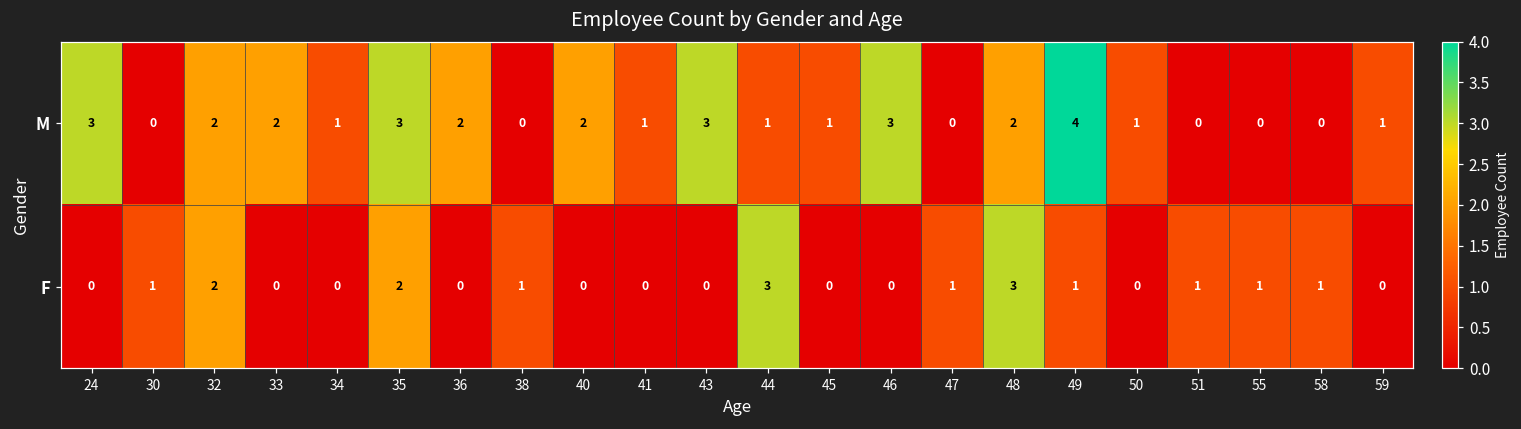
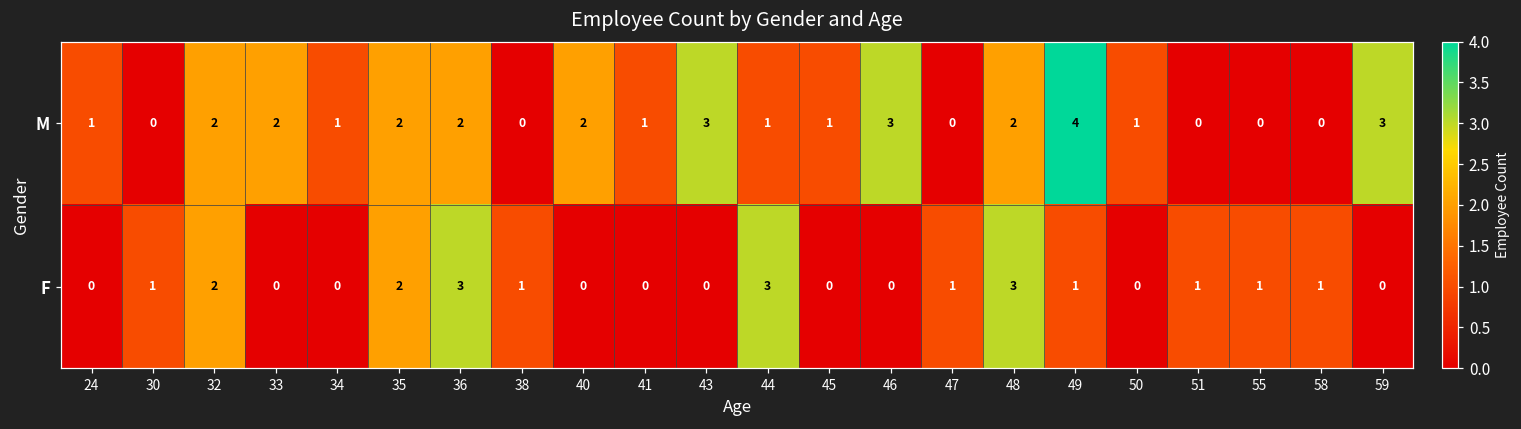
M, 24: 3 -> 1
M, 35: 3 -> 2
M, 59: 1 -> 3
F, 36: 0 -> 3
